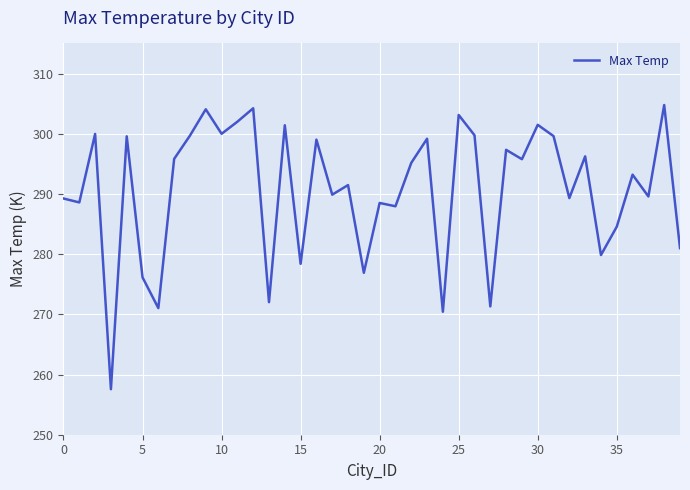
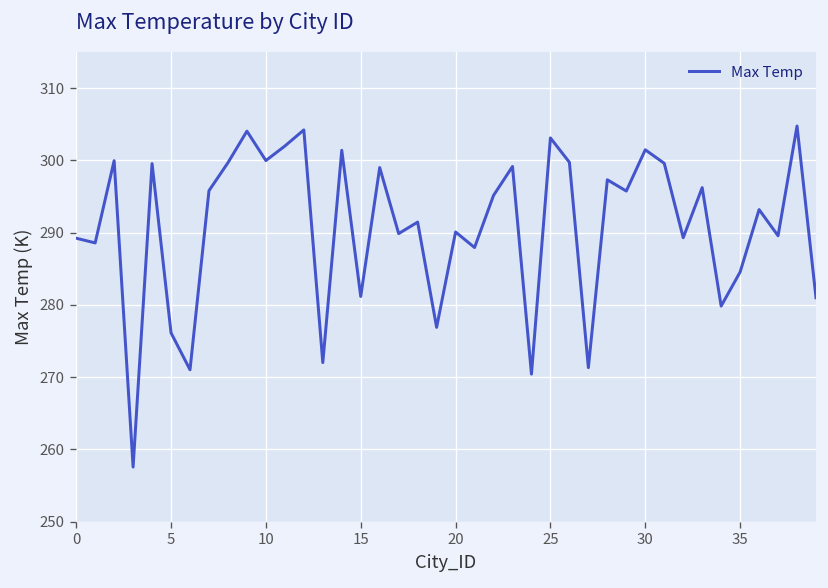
15: 278 -> 281
20: 289 -> 290
